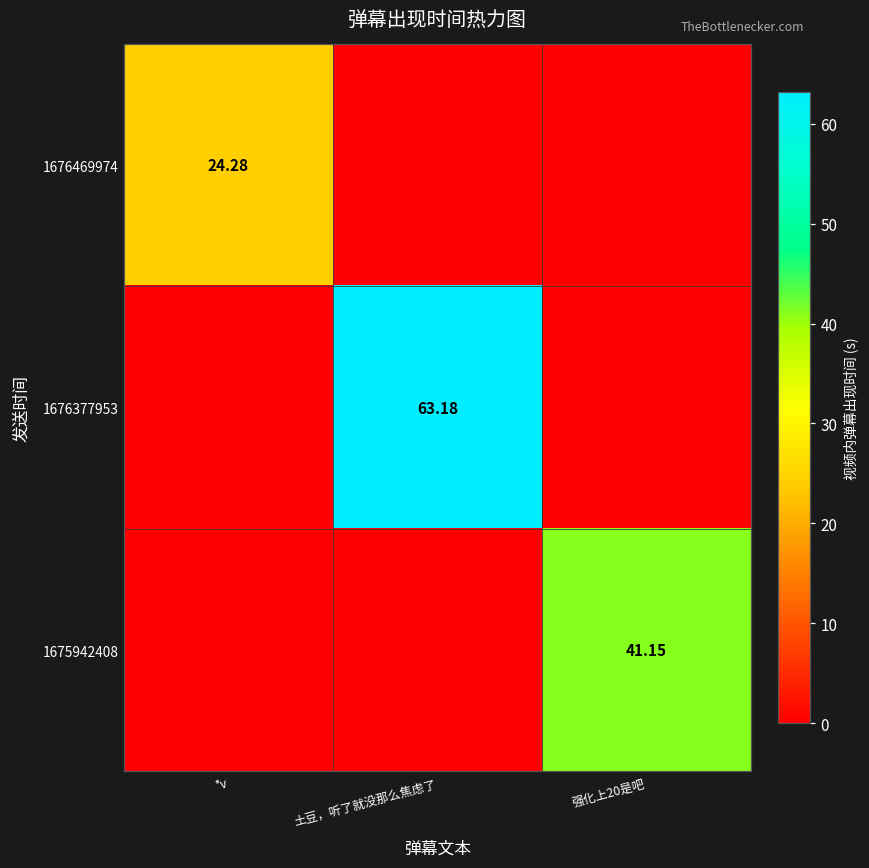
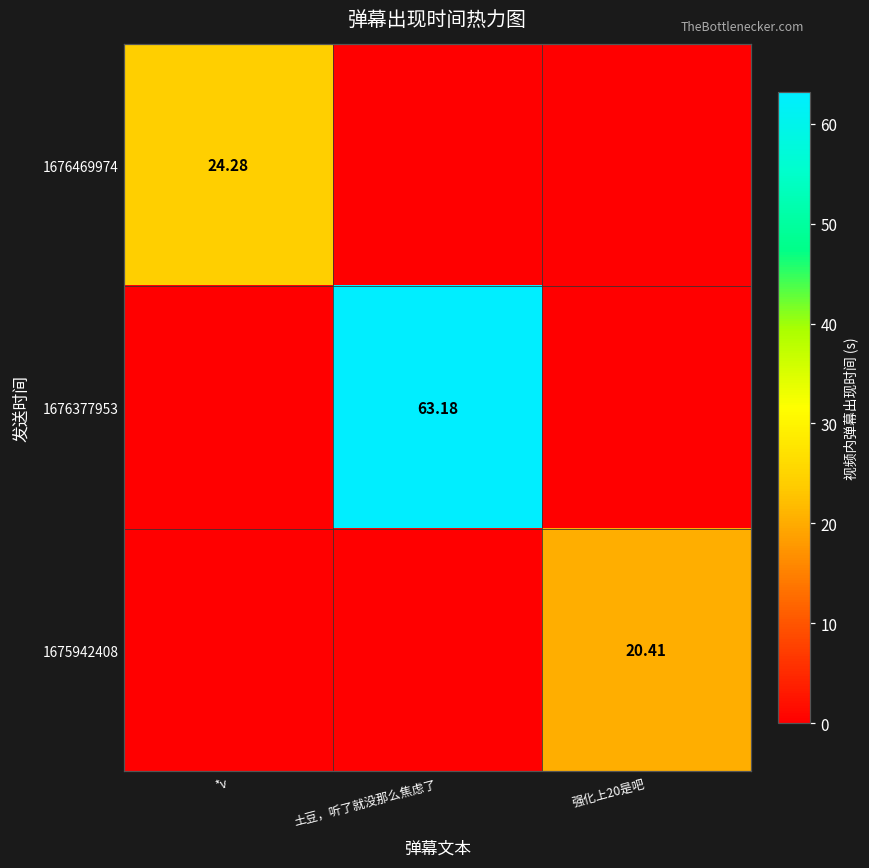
1675942408, 强化上20是吧: 41.15 -> 20.41
